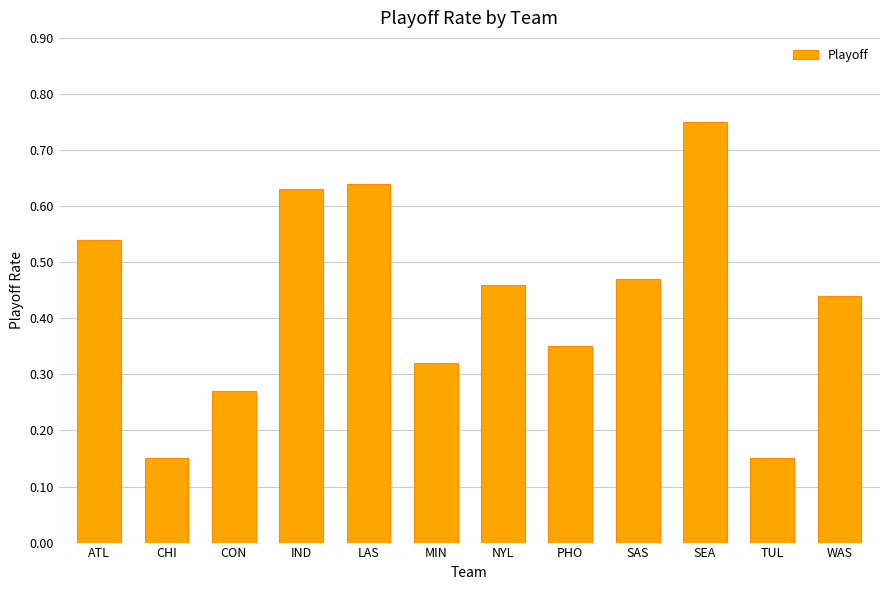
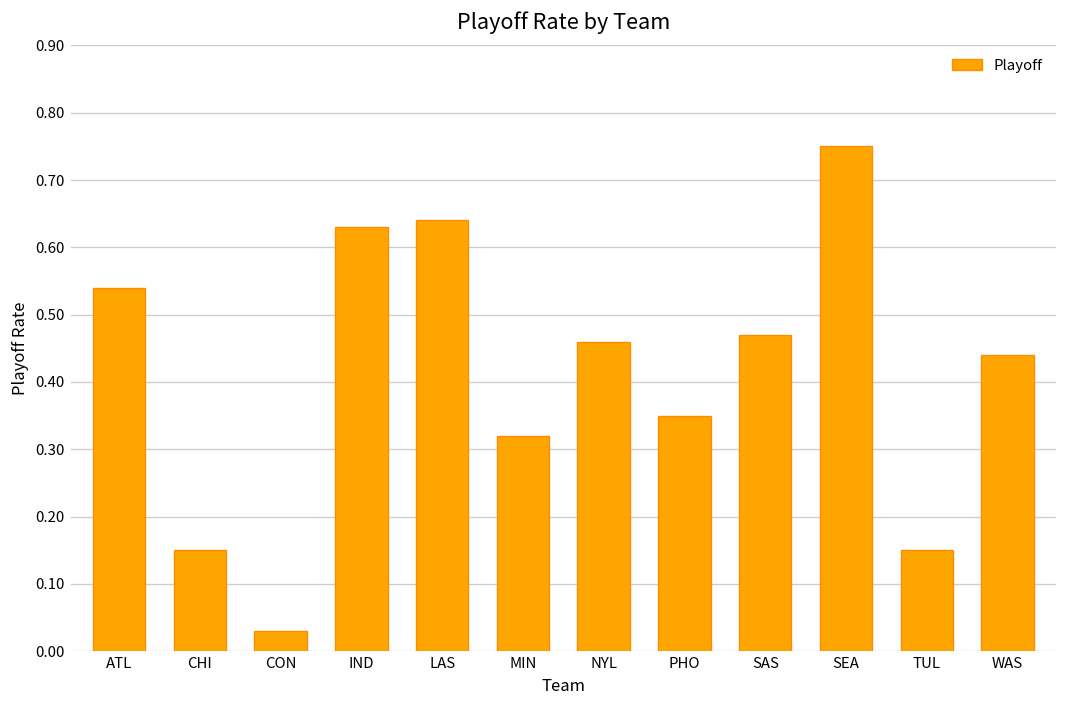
CON: 0.27 -> 0.03
